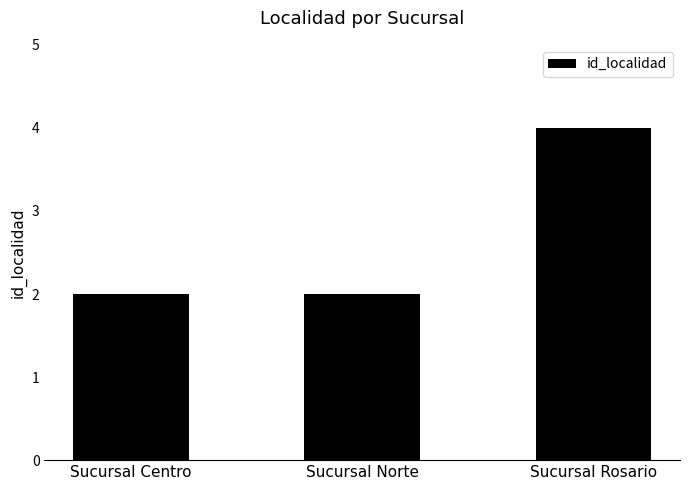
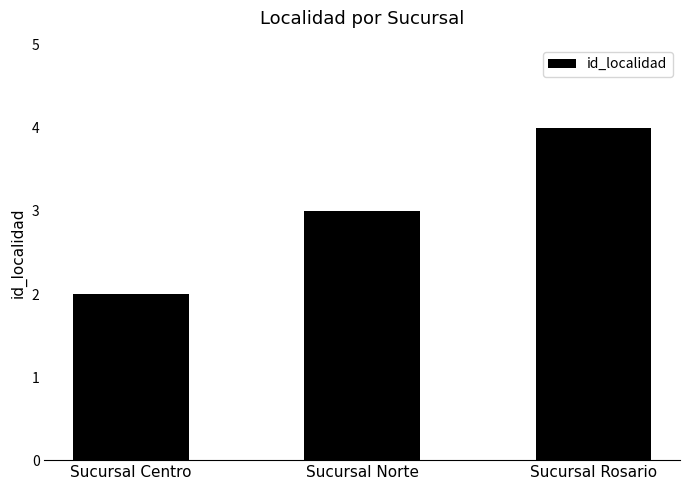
Sucursal Norte: 2 -> 3
